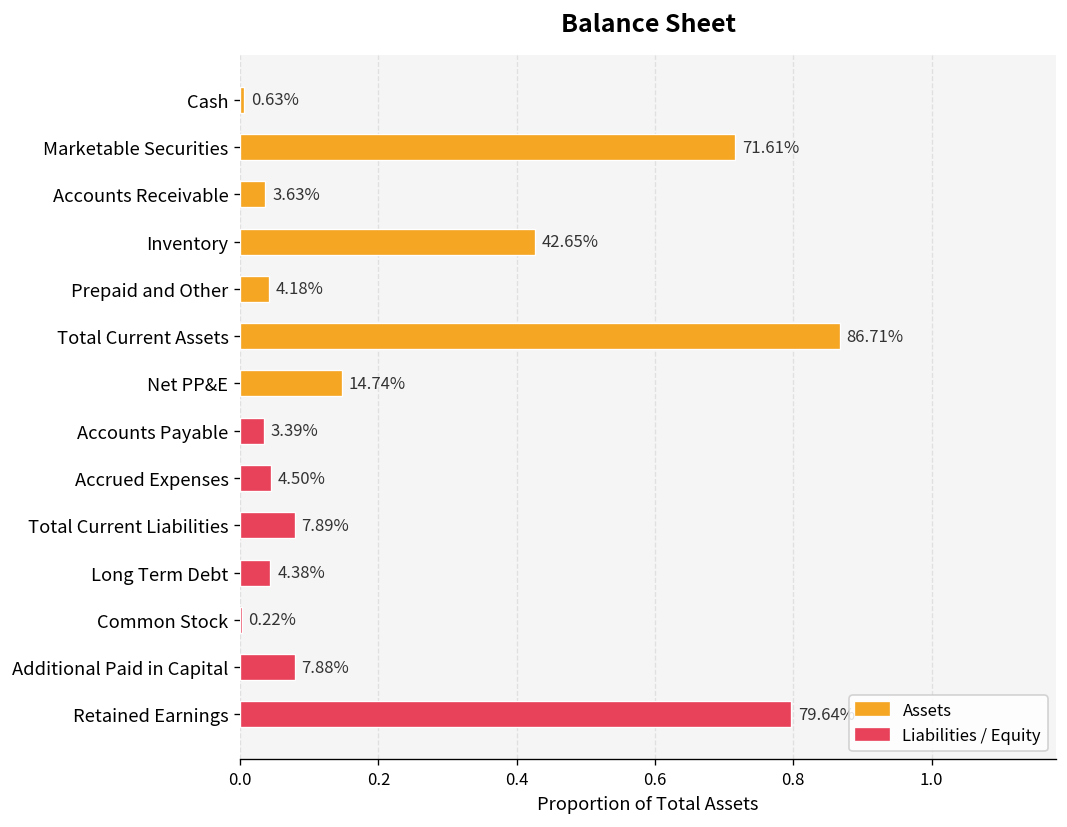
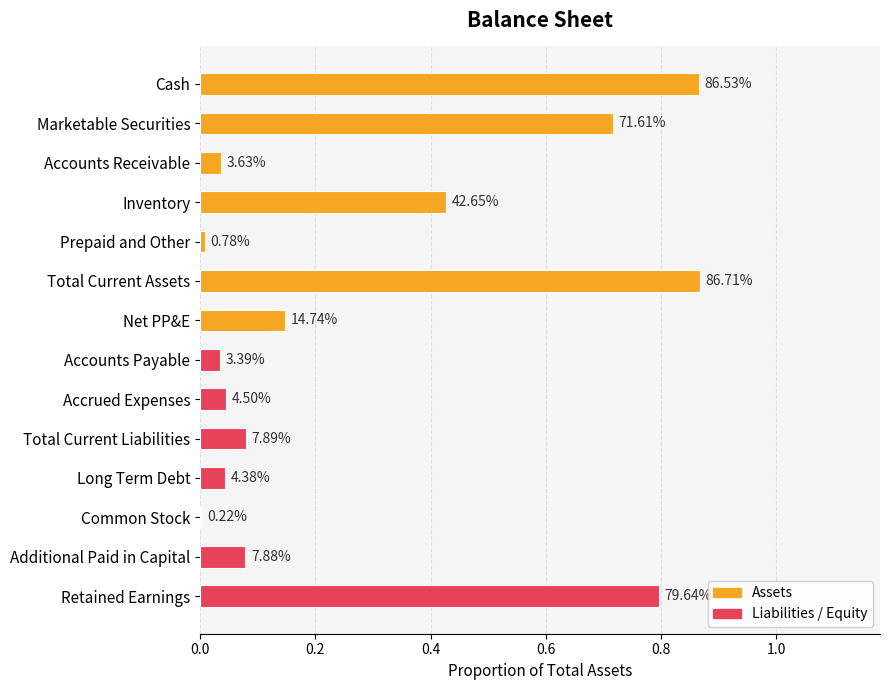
Assets, Cash: 0.63% -> 86.53%
Assets, Prepaid and Other: 4.18% -> 0.78%
